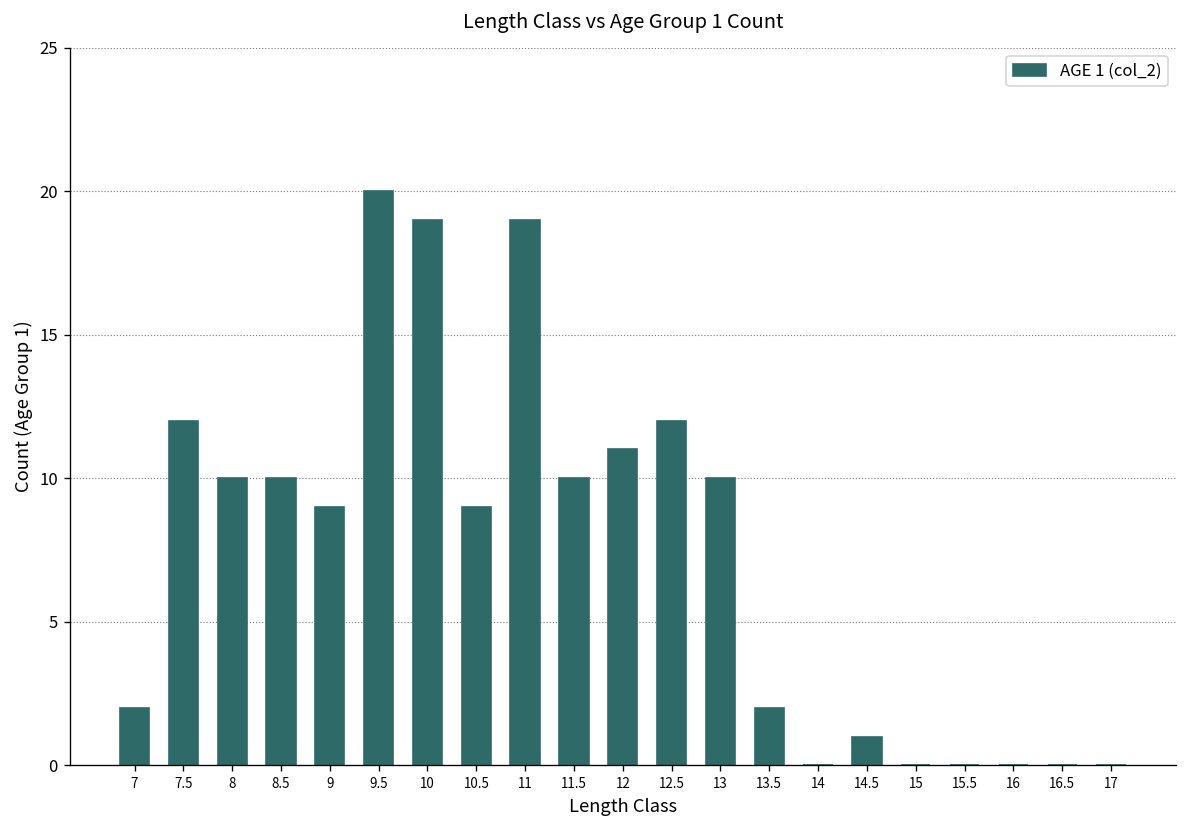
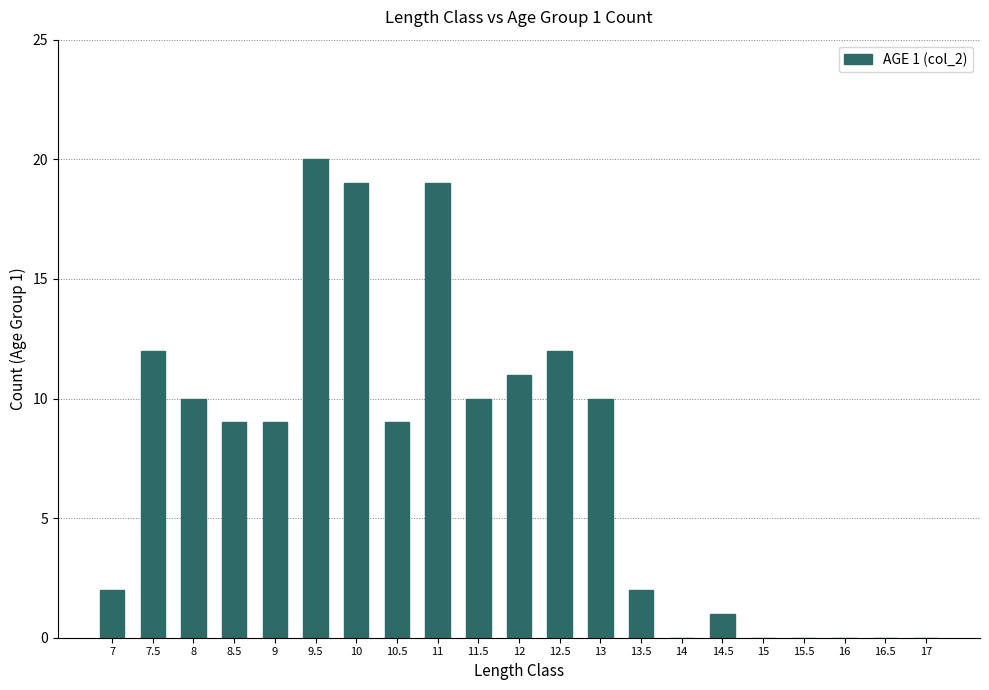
8.5: 10 -> 9
